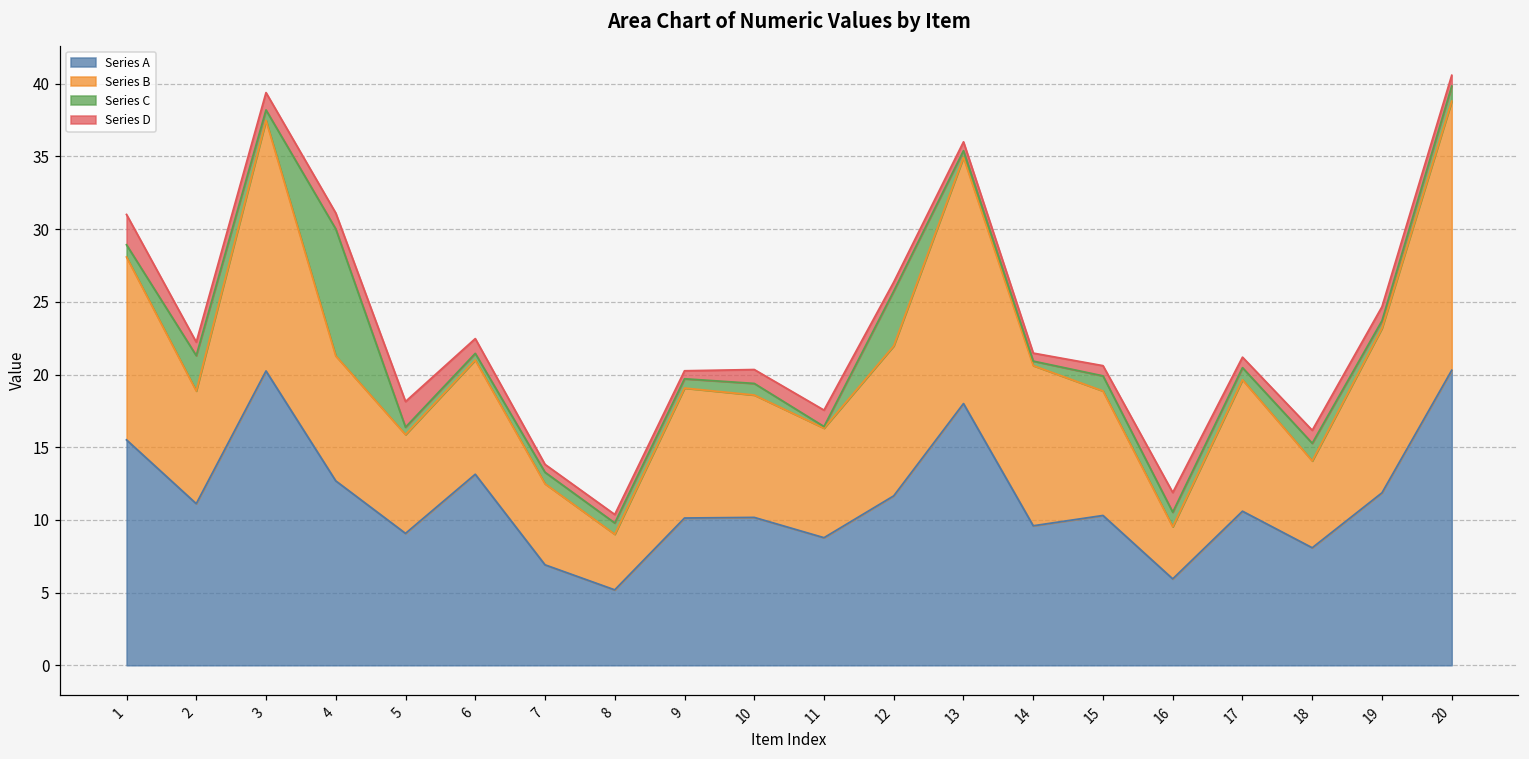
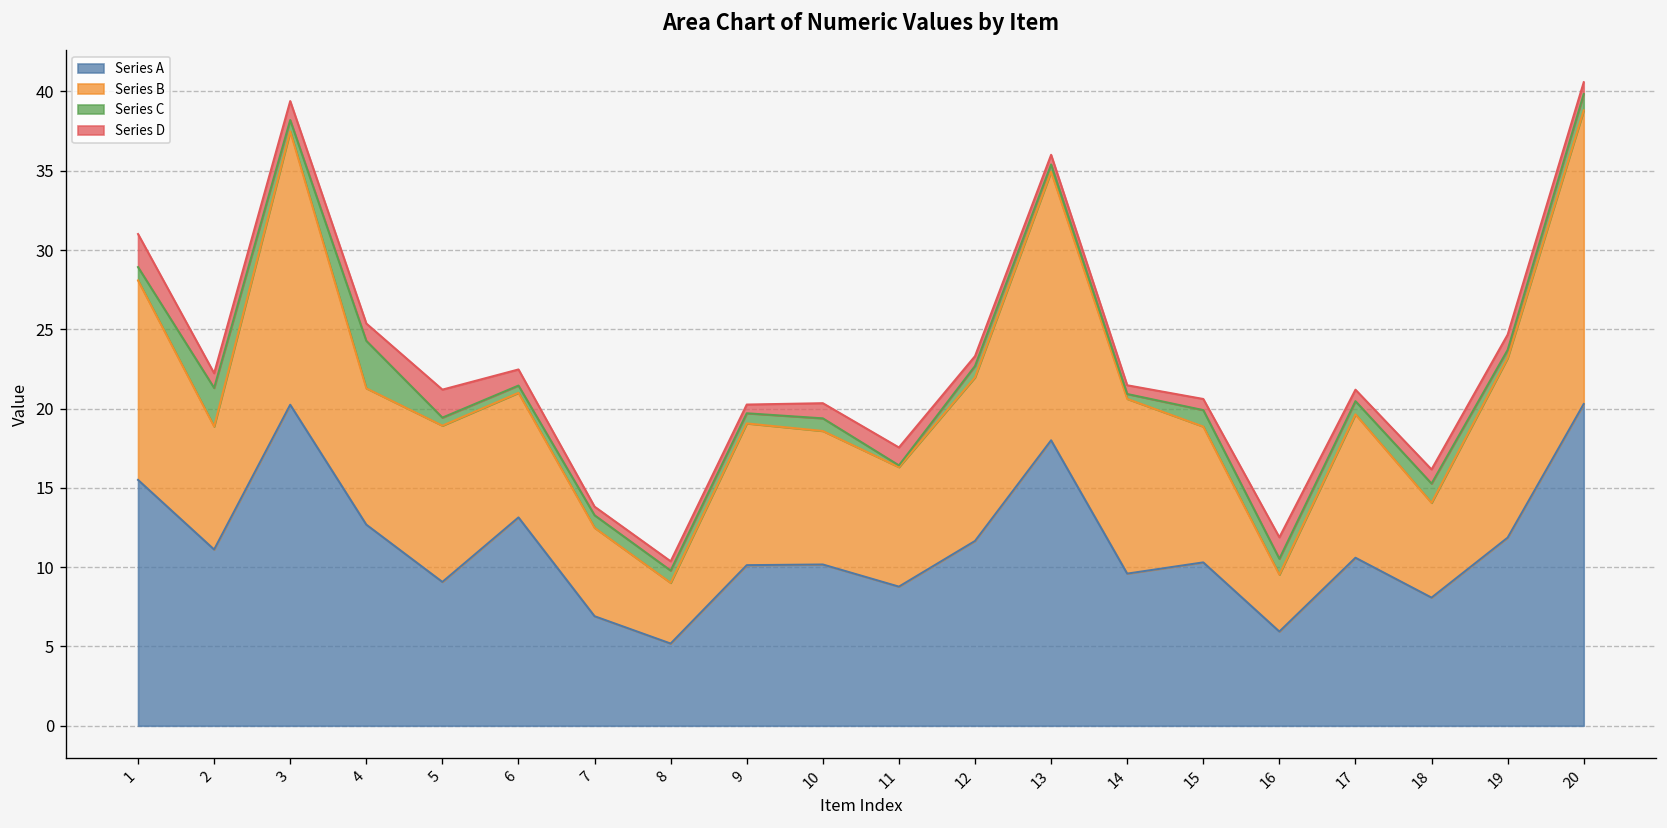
Series C, 4: 8.7 -> 3.0
Series B, 5: 6.8 -> 9.9
Series C, 12: 3.8 -> 0.7
